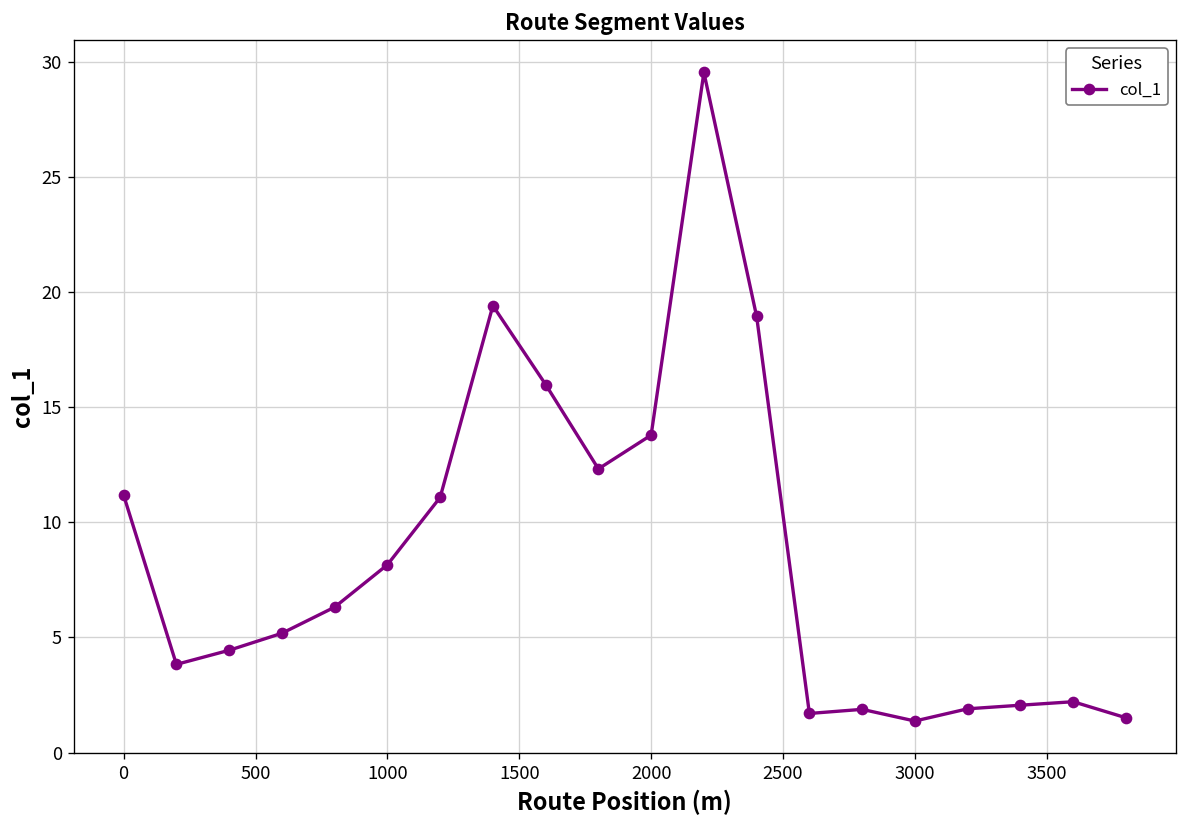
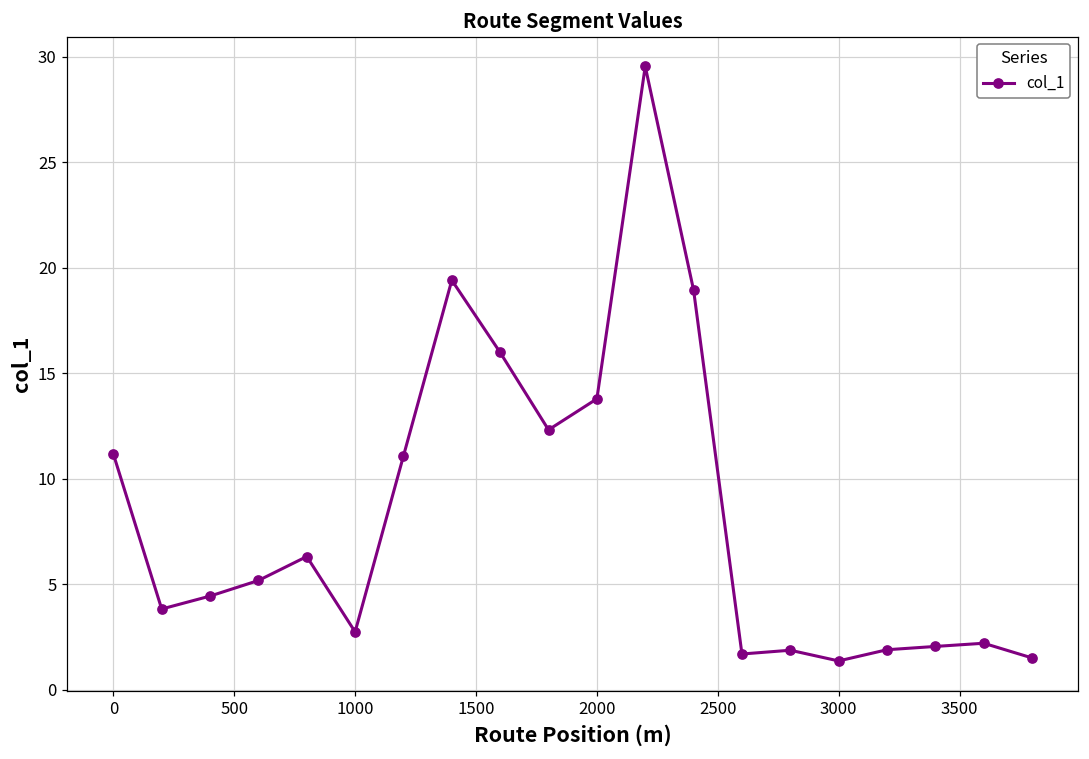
1000: 8.2 -> 2.7
